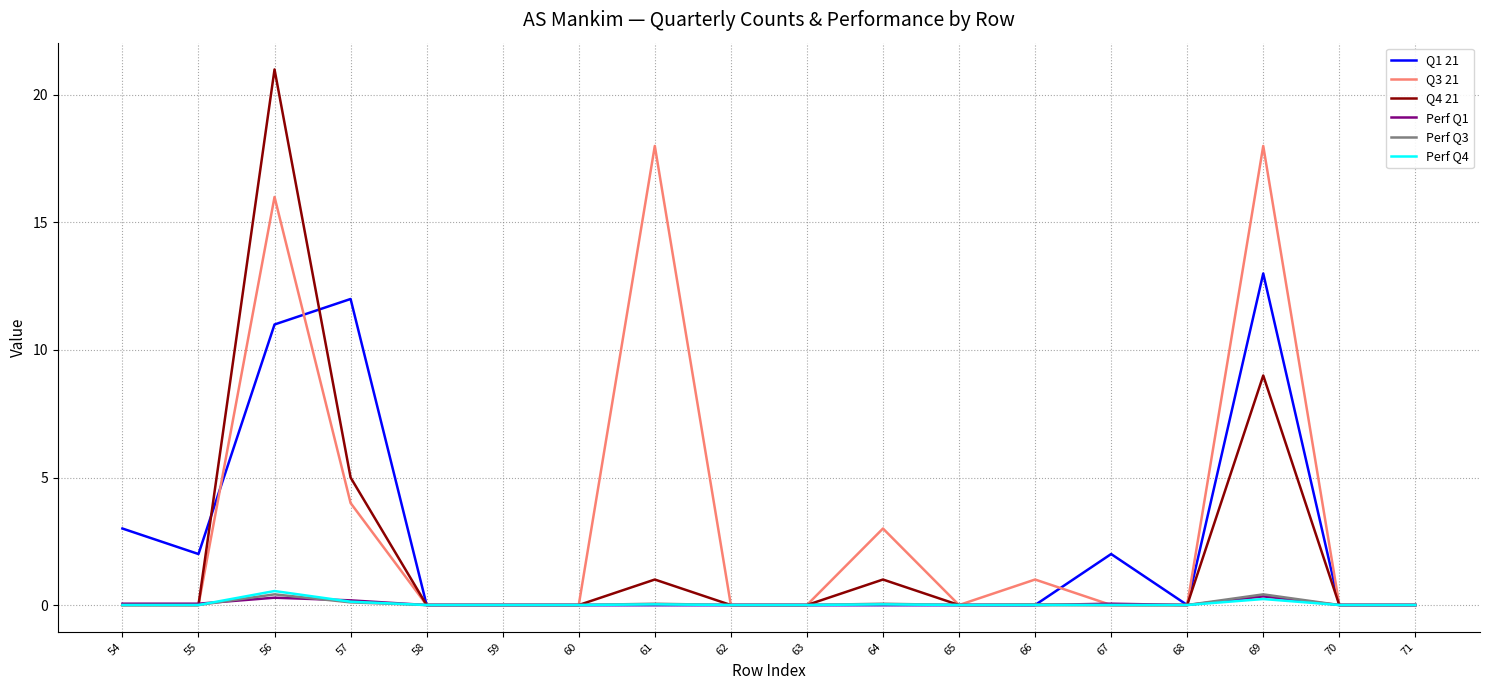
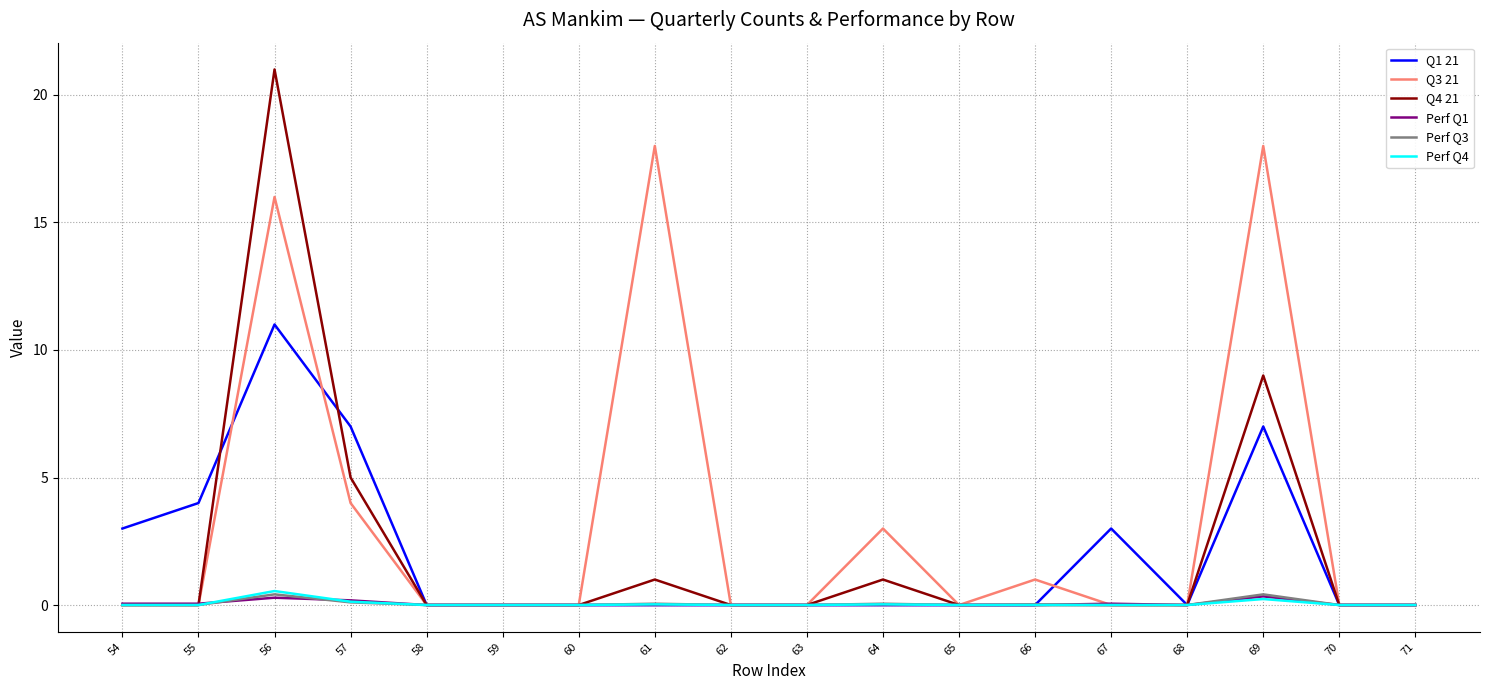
Q1 21, 55: 2 -> 4
Q1 21, 57: 12 -> 7
Q1 21, 67: 2 -> 3
Q1 21, 69: 13 -> 7
